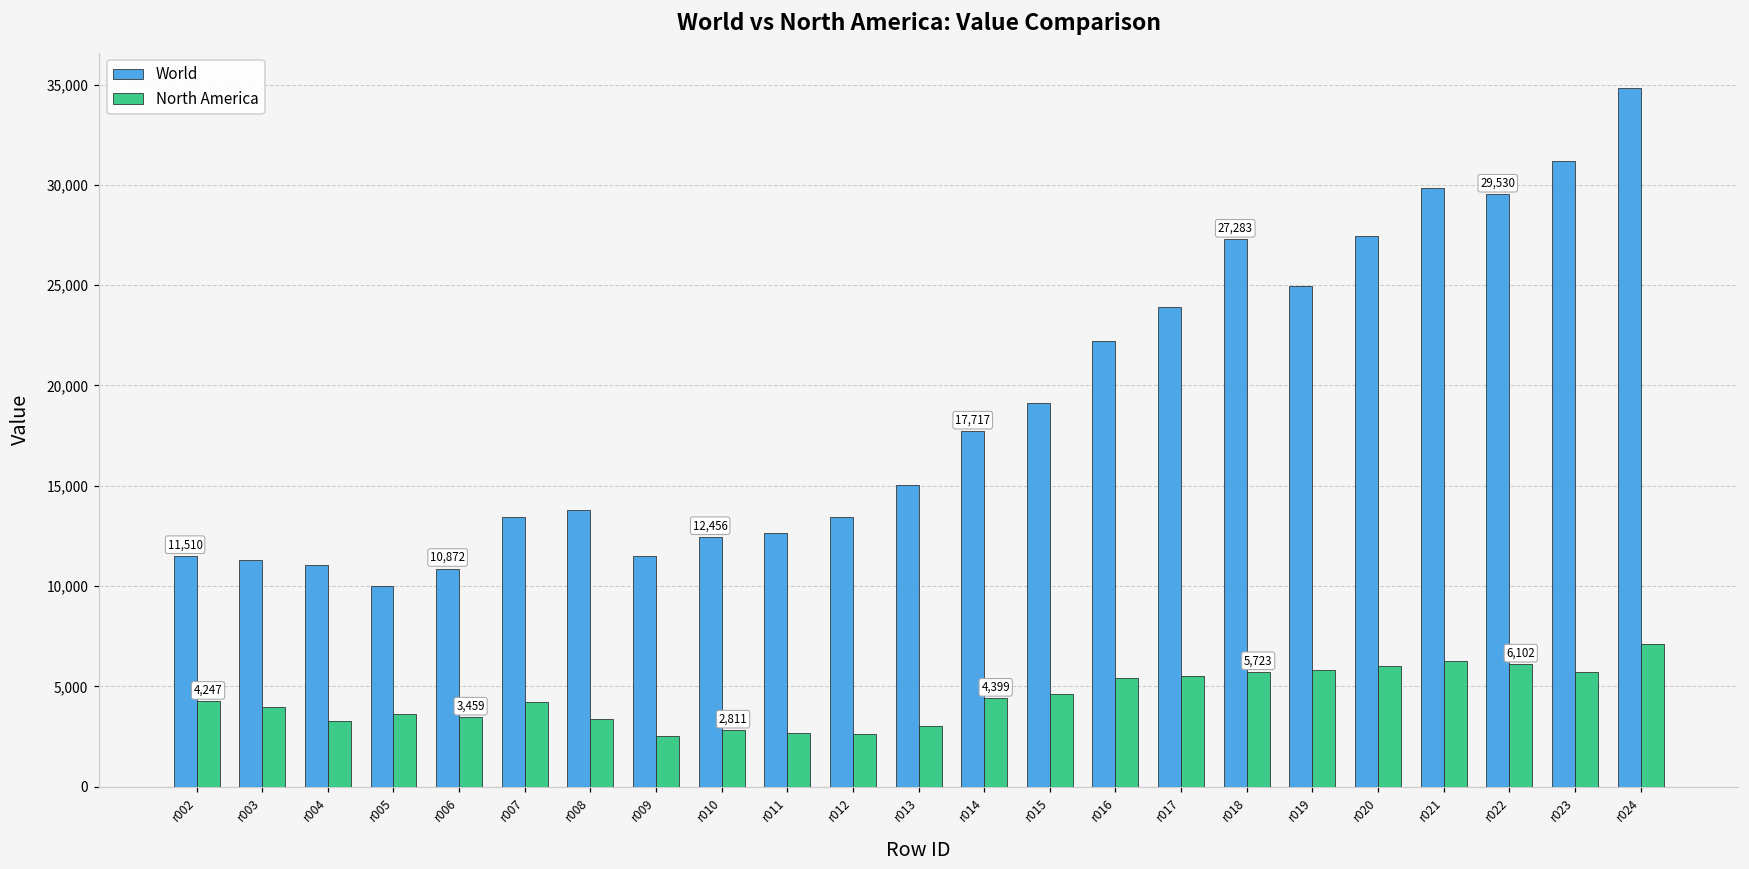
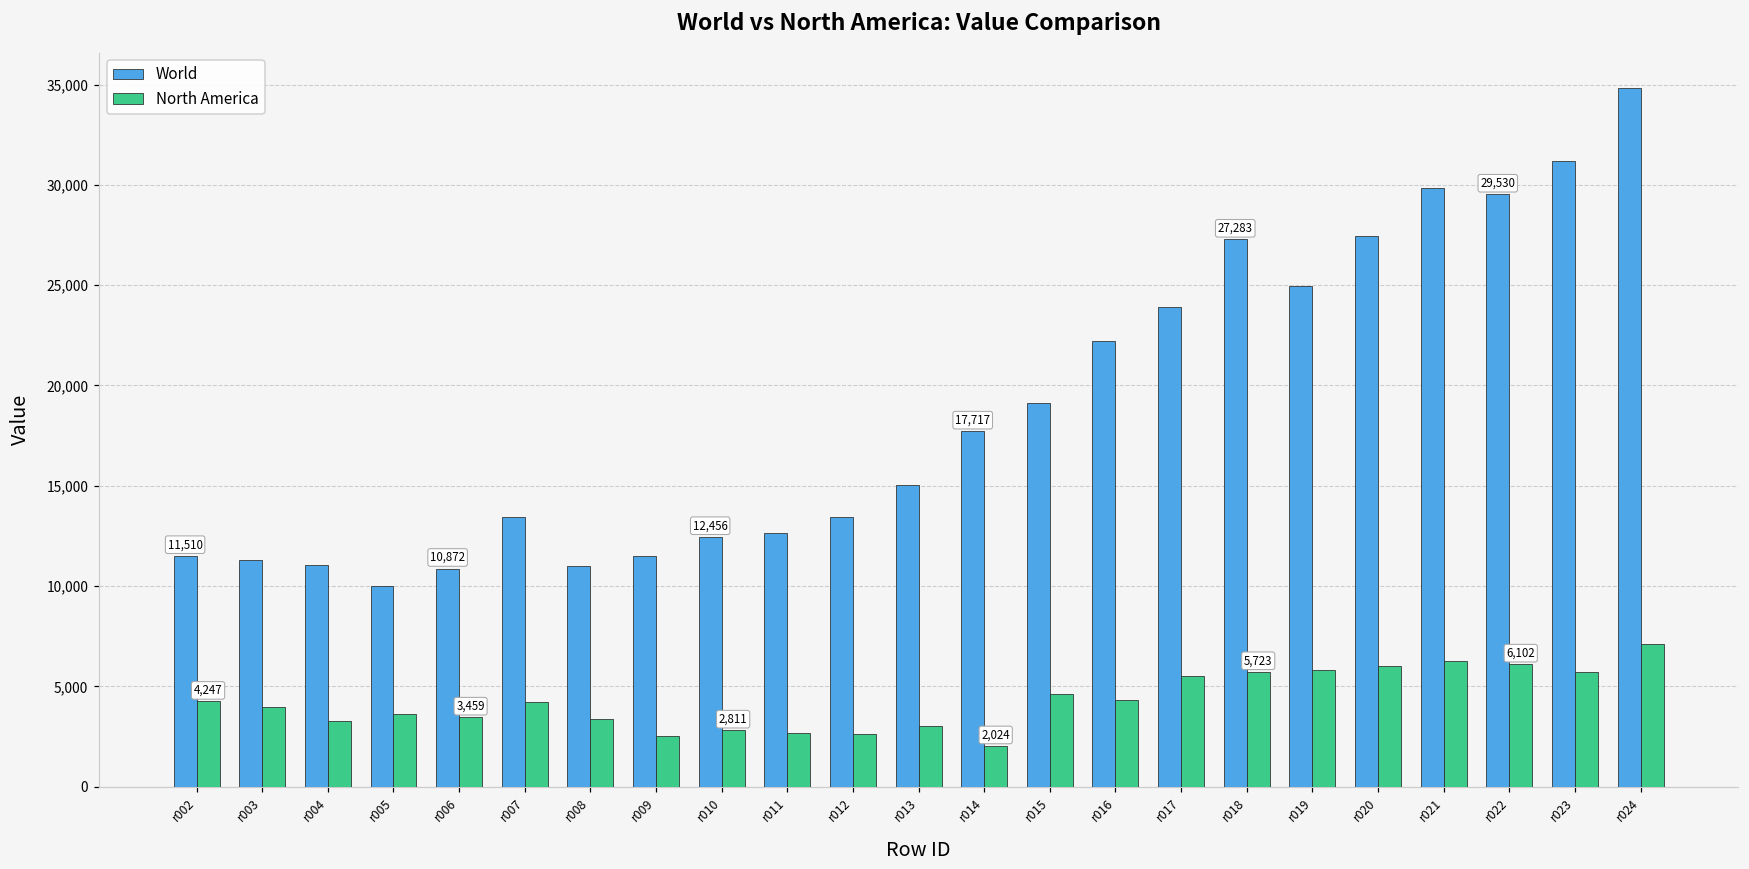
World, r008: 13,800 -> 11,000
North America, r014: 4,399 -> 2,024
North America, r016: 5,400 -> 4,300
